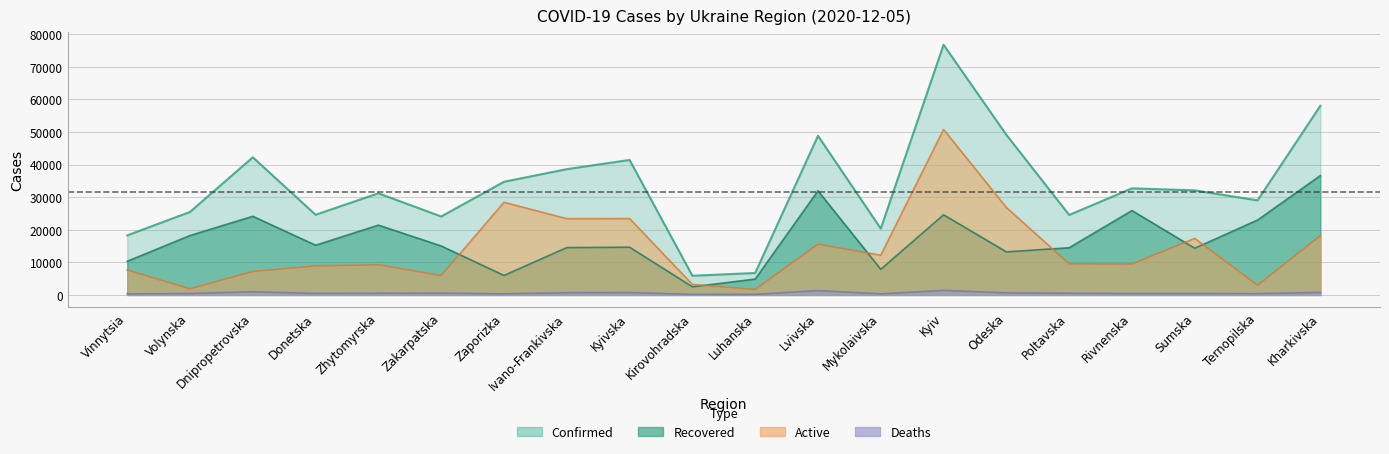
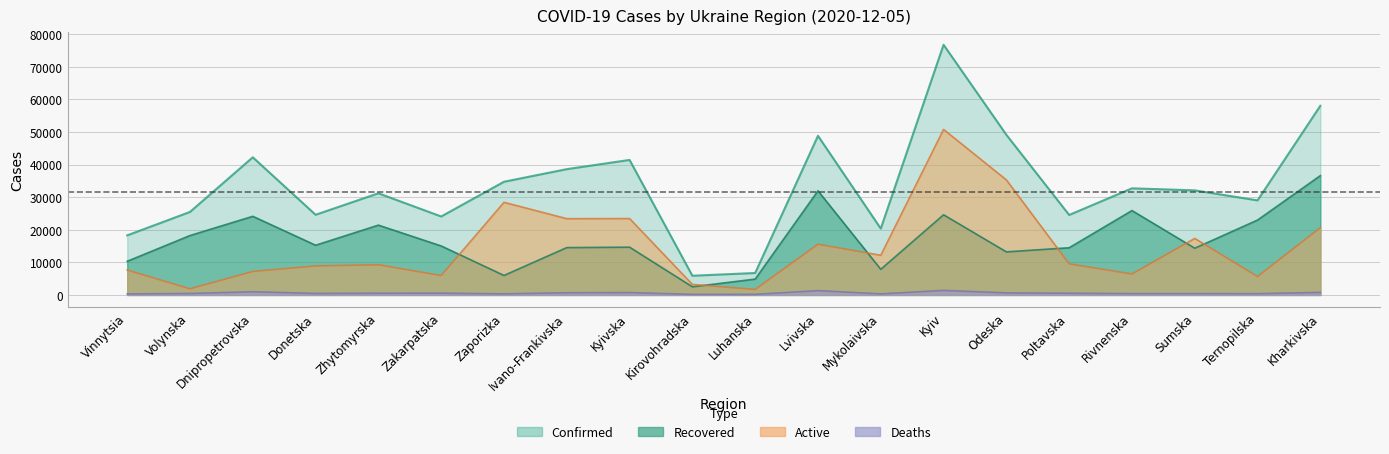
Active, Odeska: 27000 -> 35000
Active, Rivnenska: 9000 -> 6000
Active, Ternopilska: 3000 -> 6000
Active, Kharkivska: 18000 -> 21000
